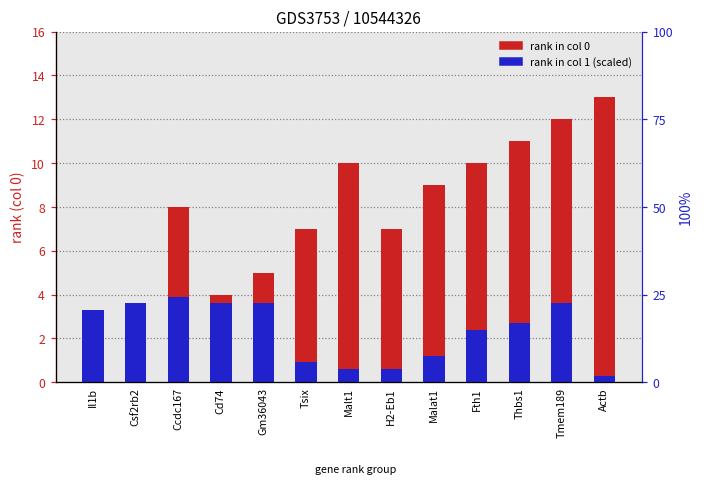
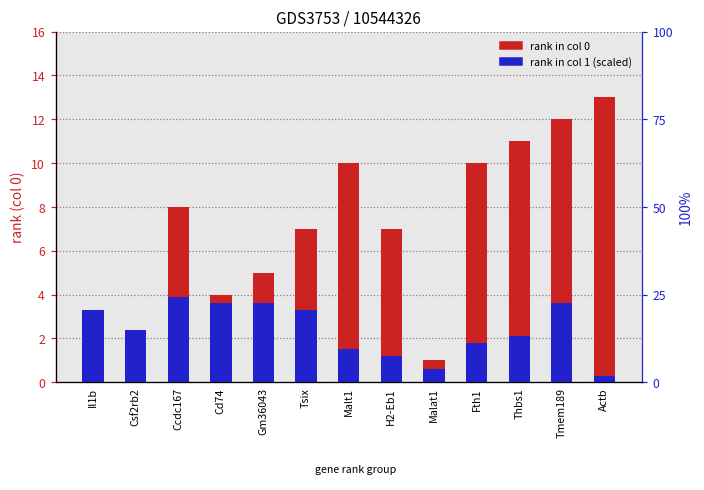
rank in col 1 (scaled), Csf2rb2: 3.6 -> 2.4
rank in col 1 (scaled), Tsix: 0.9 -> 3.3
rank in col 1 (scaled), Malt1: 0.6 -> 1.5
rank in col 1 (scaled), H2-Eb1: 0.6 -> 1.2
rank in col 0, Malat1: 9 -> 1
rank in col 1 (scaled), Malat1: 1.2 -> 0.6
rank in col 1 (scaled), Fth1: 2.4 -> 1.8
rank in col 1 (scaled), Thbs1: 2.7 -> 2.1
